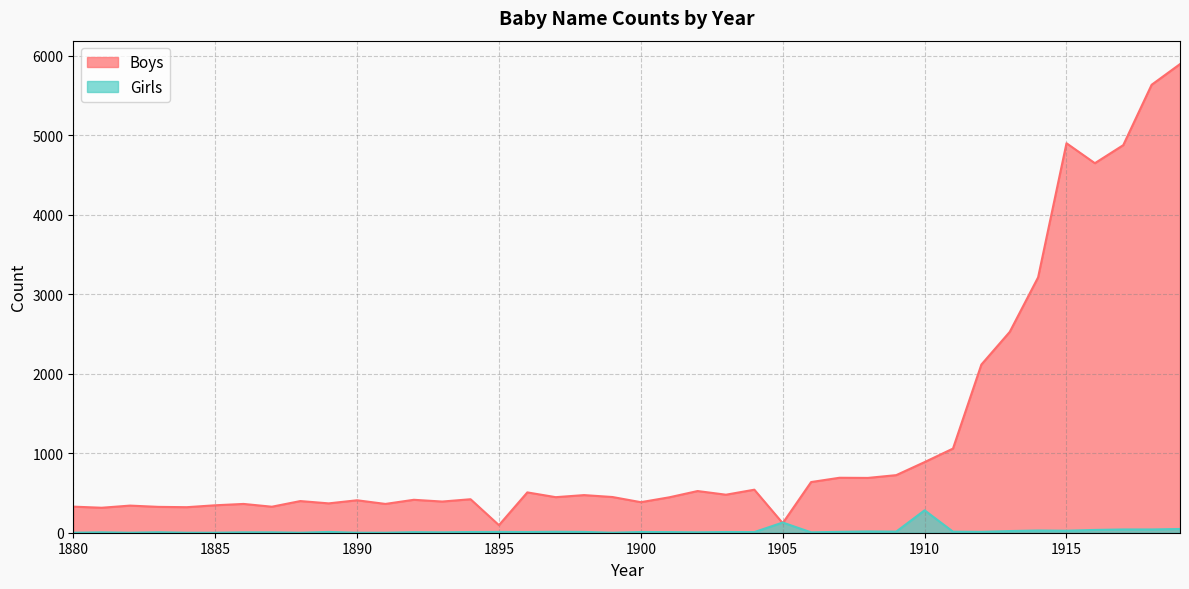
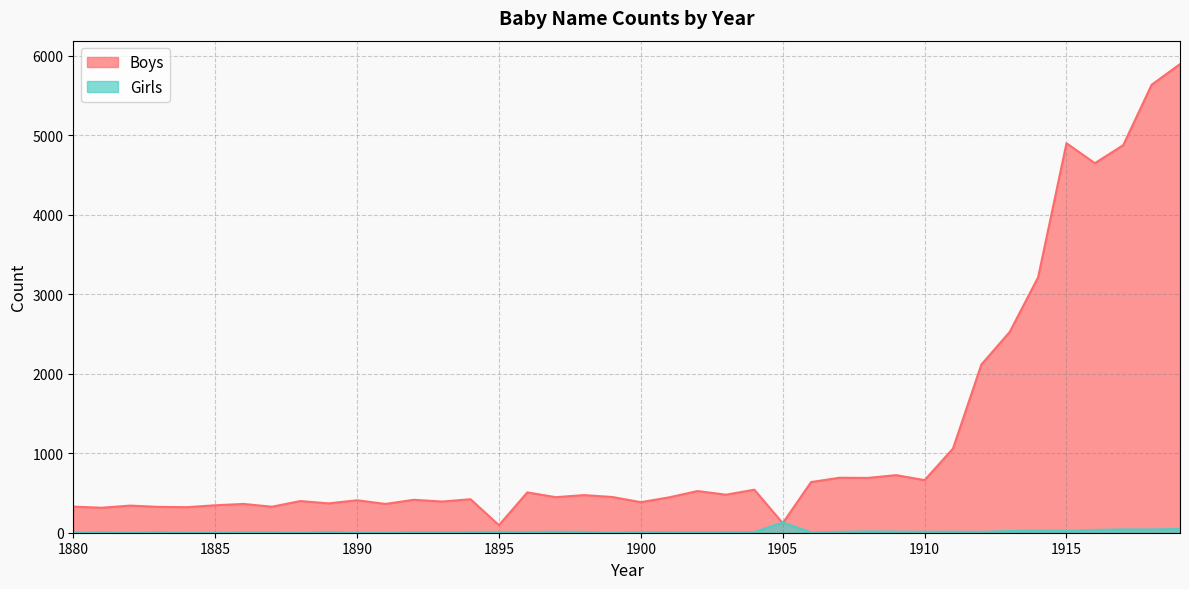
Boys, 1910: 900 -> 700
Girls, 1910: 300 -> 0
